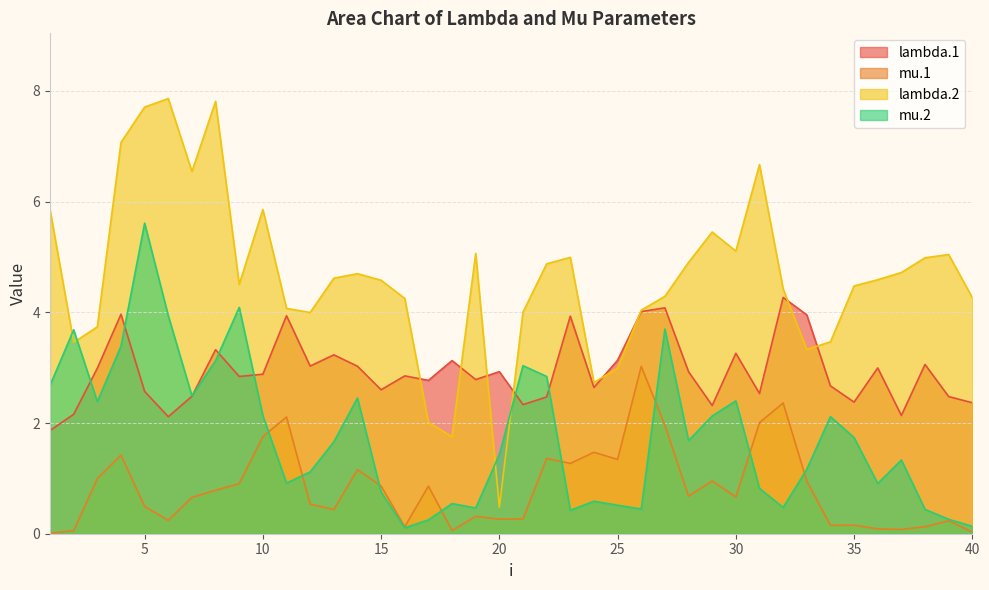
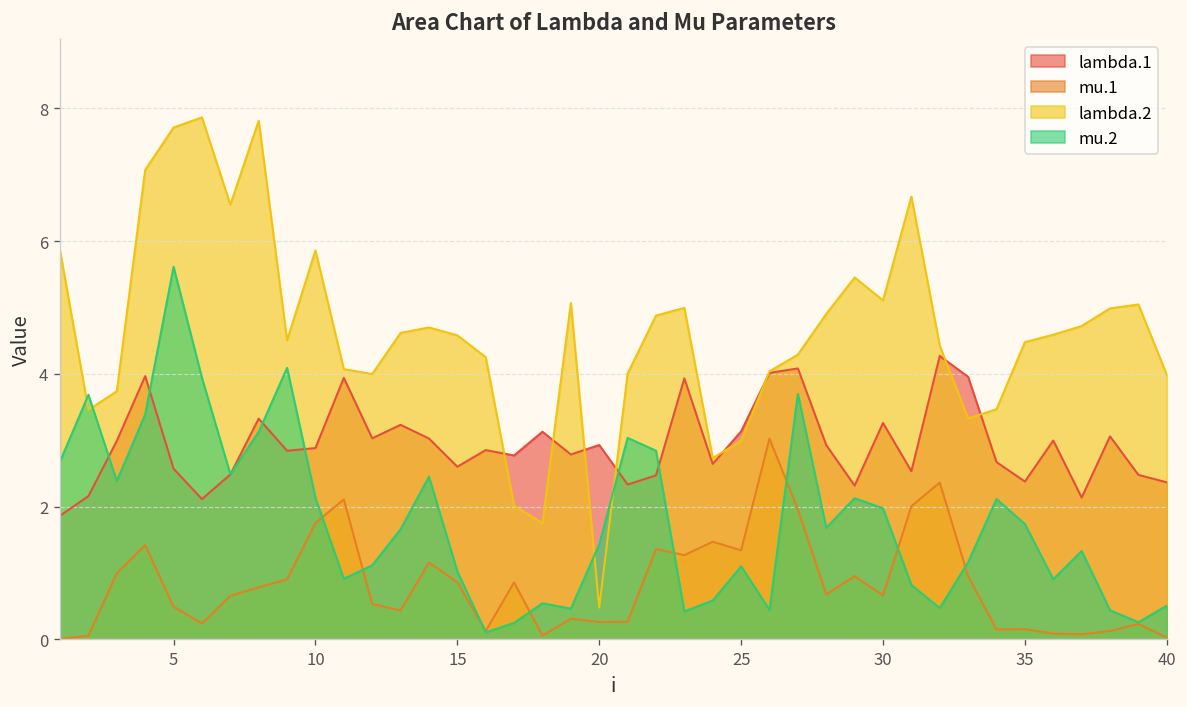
mu.2, 15: 0.8 -> 1.0
mu.2, 25: 0.5 -> 1.1
mu.2, 30: 2.4 -> 2.0
lambda.2, 40: 4.3 -> 4.0
mu.2, 40: 0.1 -> 0.5
